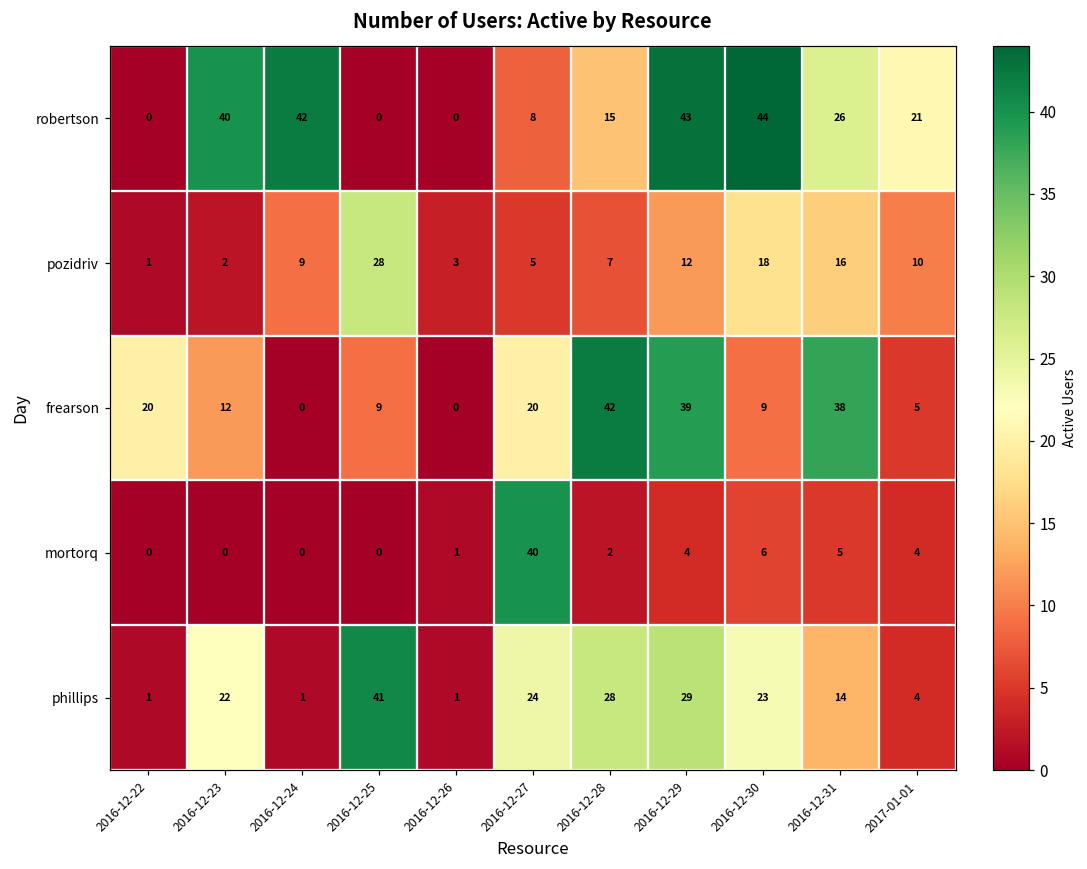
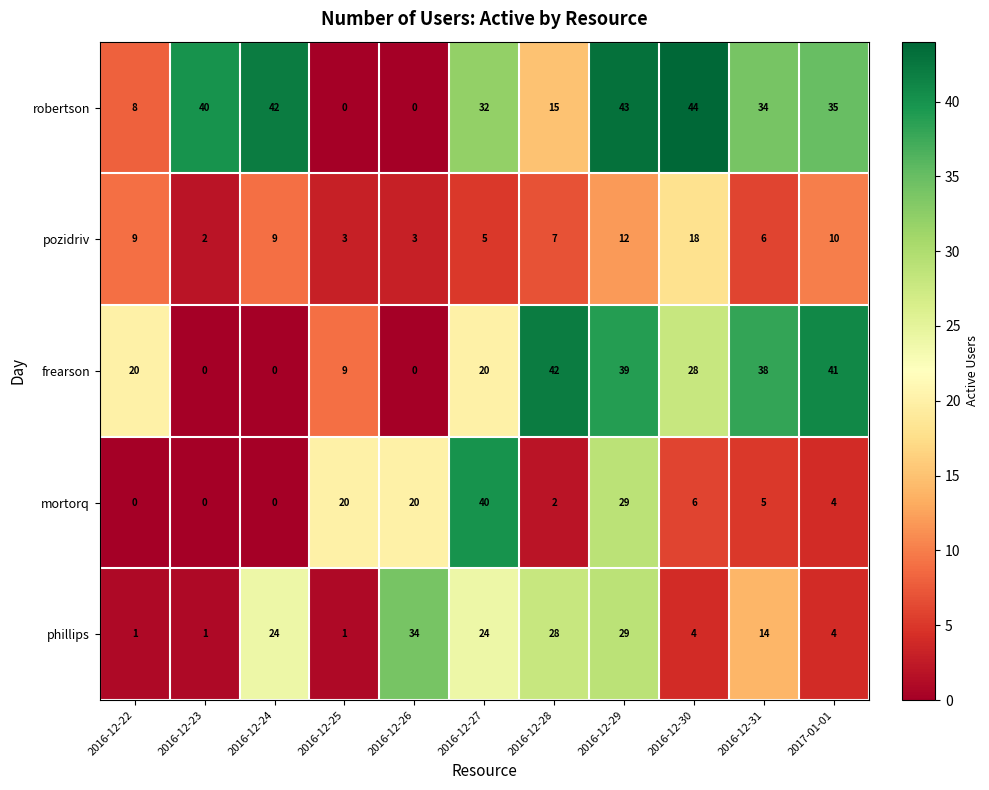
robertson, 2016-12-22: 0 -> 8
robertson, 2016-12-27: 8 -> 32
robertson, 2016-12-31: 26 -> 34
robertson, 2017-01-01: 21 -> 35
pozidriv, 2016-12-22: 1 -> 9
pozidriv, 2016-12-25: 28 -> 3
pozidriv, 2016-12-31: 16 -> 6
frearson, 2016-12-23: 12 -> 0
frearson, 2016-12-30: 9 -> 28
frearson, 2017-01-01: 5 -> 41
mortorq, 2016-12-25: 0 -> 20
mortorq, 2016-12-26: 1 -> 20
mortorq, 2016-12-29: 4 -> 29
phillips, 2016-12-23: 22 -> 1
phillips, 2016-12-24: 1 -> 24
phillips, 2016-12-25: 41 -> 1
phillips, 2016-12-26: 1 -> 34
phillips, 2016-12-30: 23 -> 4
